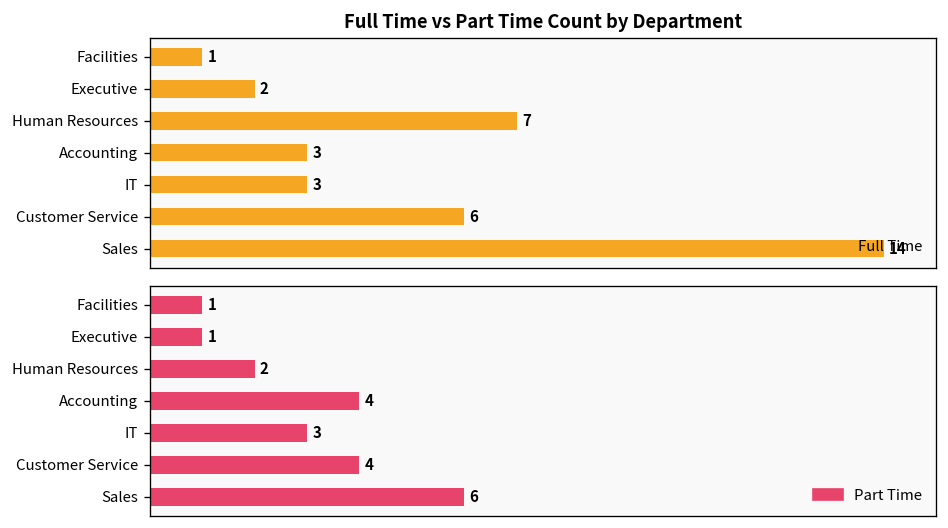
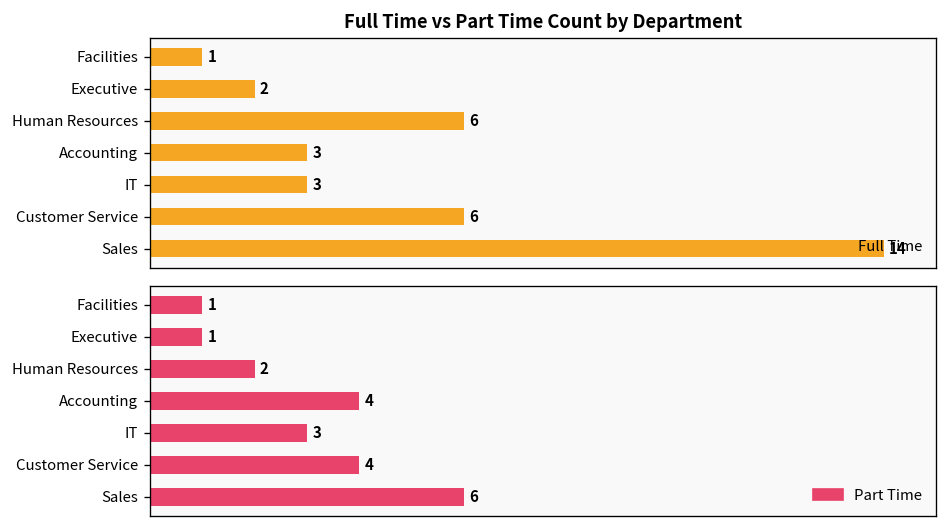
Full Time vs Part Time Count by Department, Human Resources: 7 -> 6
